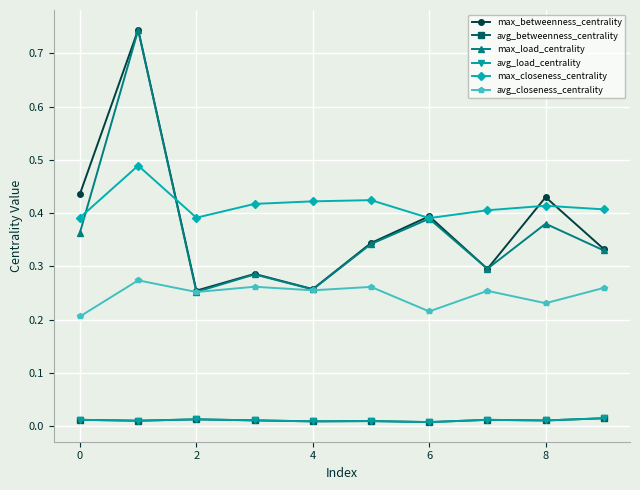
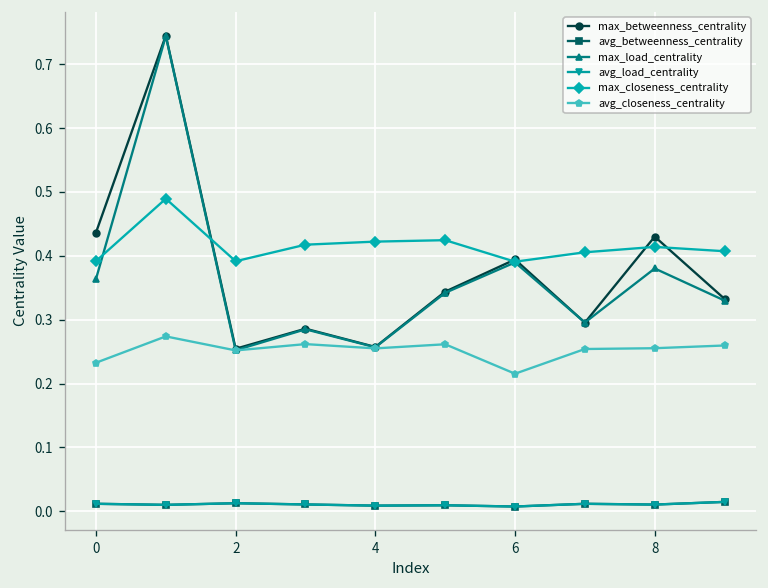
avg_closeness_centrality, 0: 0.21 -> 0.23
avg_closeness_centrality, 8: 0.23 -> 0.26
